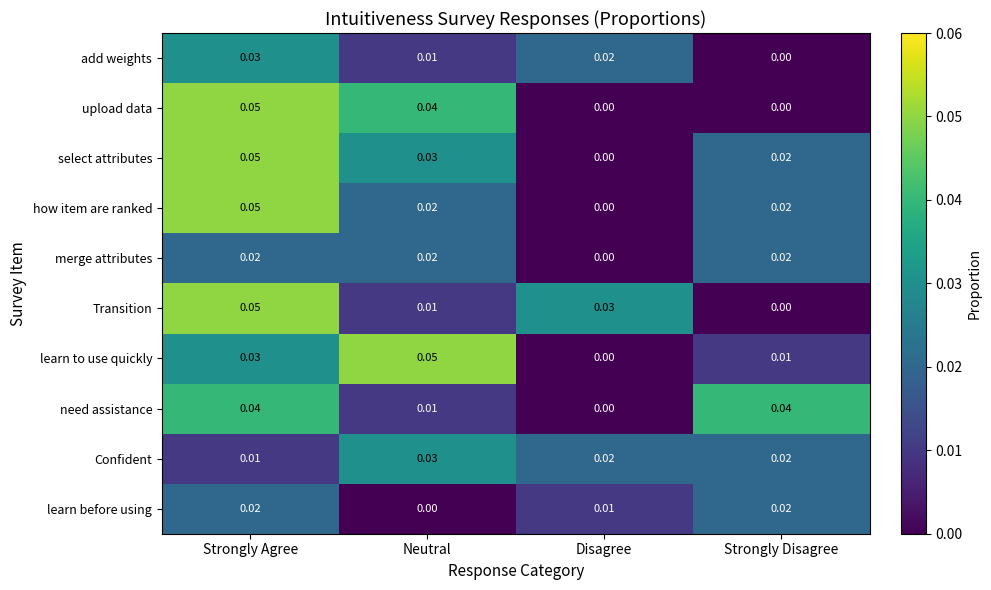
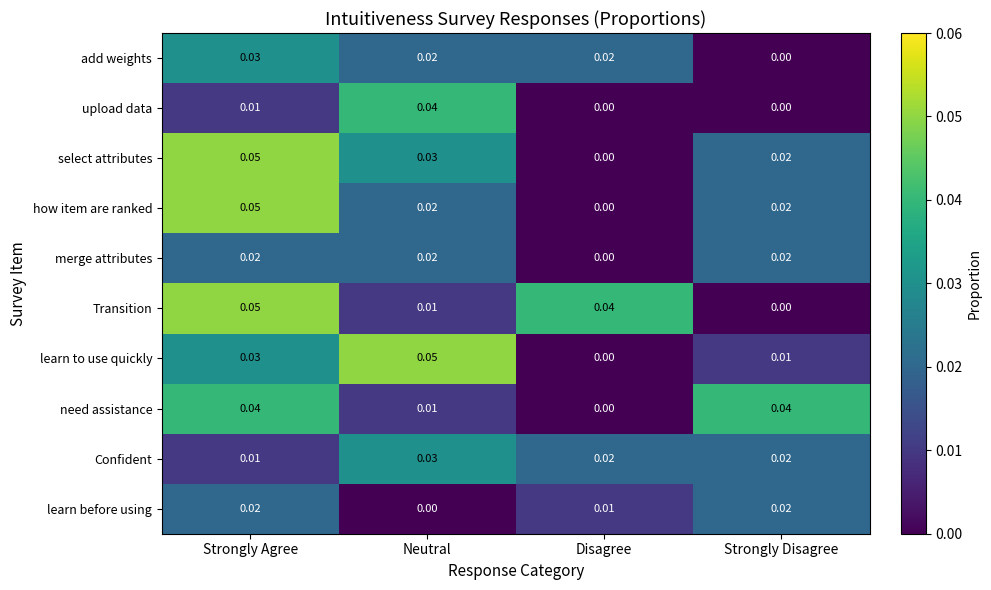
add weights, Neutral: 0.01 -> 0.02
upload data, Strongly Agree: 0.05 -> 0.01
Transition, Disagree: 0.03 -> 0.04
